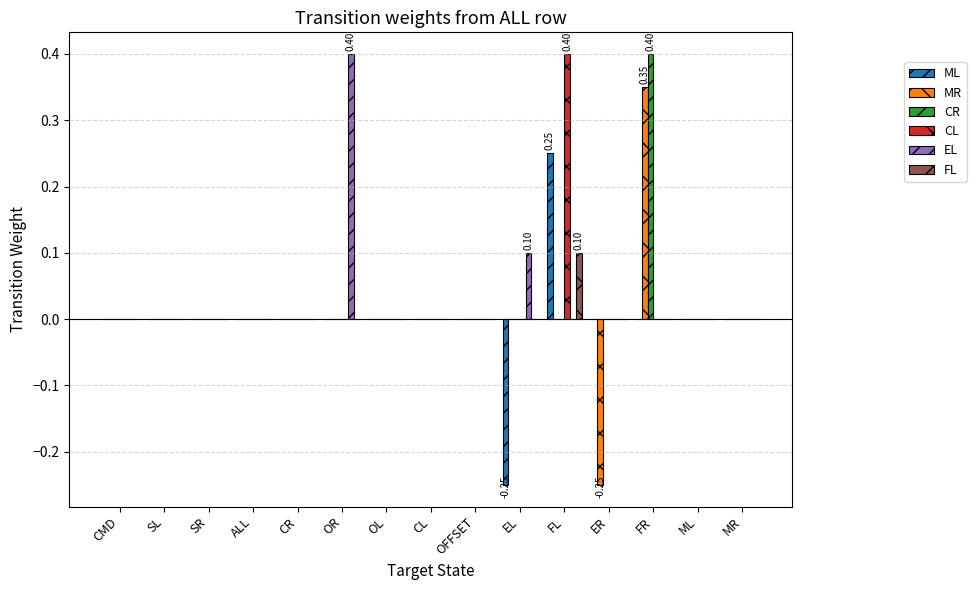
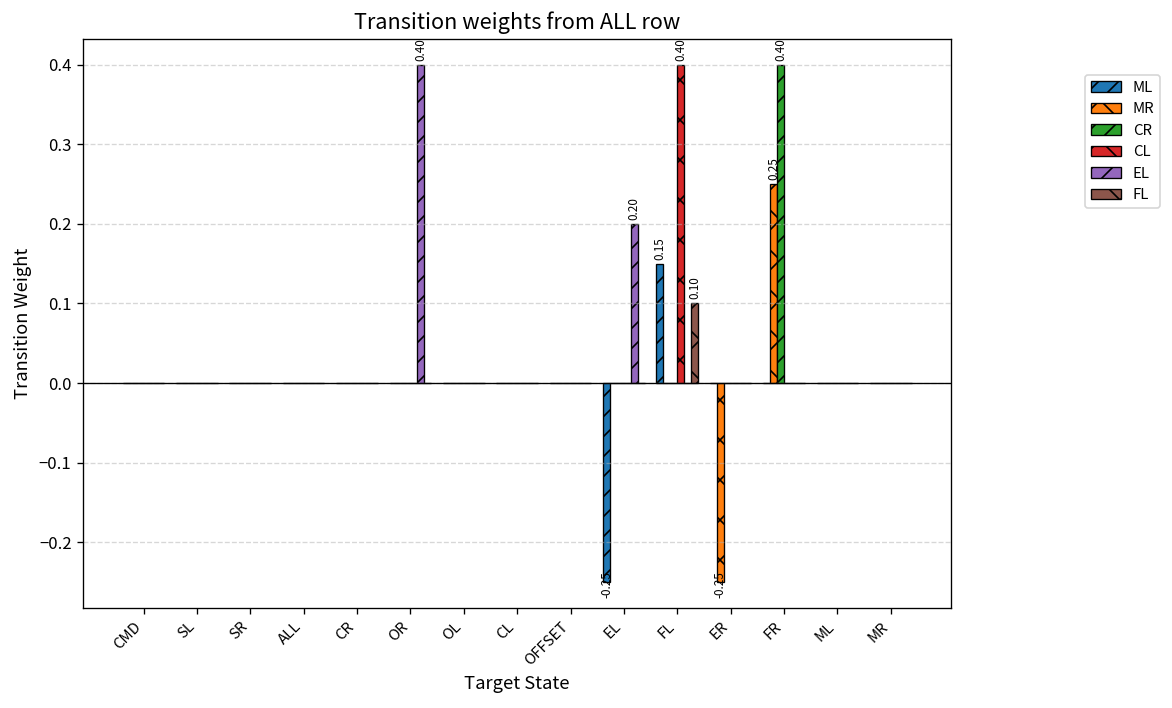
EL, EL: 0.10 -> 0.20
ML, FL: 0.25 -> 0.15
MR, FR: 0.35 -> 0.25
